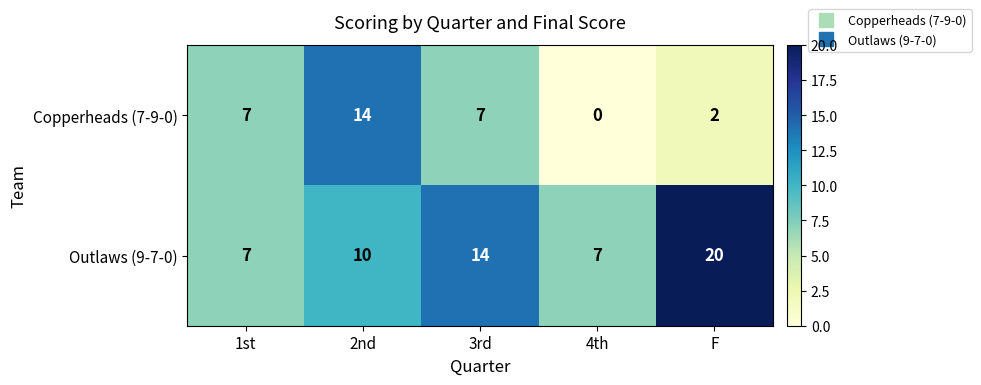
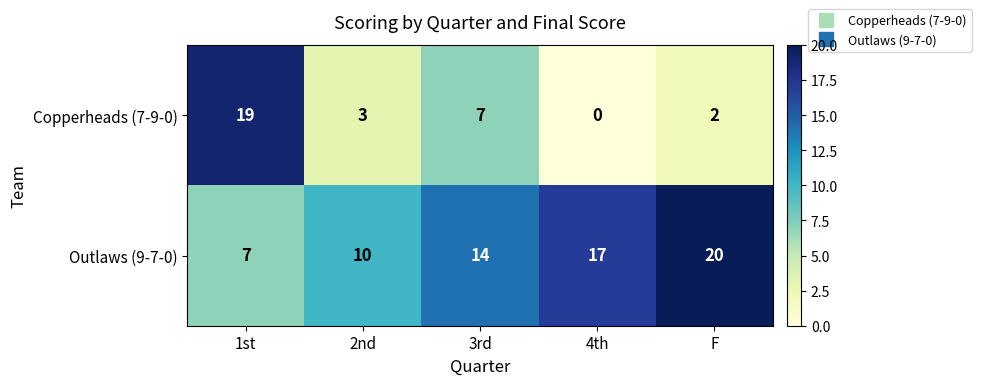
Copperheads (7-9-0), 1st: 7 -> 19
Copperheads (7-9-0), 2nd: 14 -> 3
Outlaws (9-7-0), 4th: 7 -> 17
